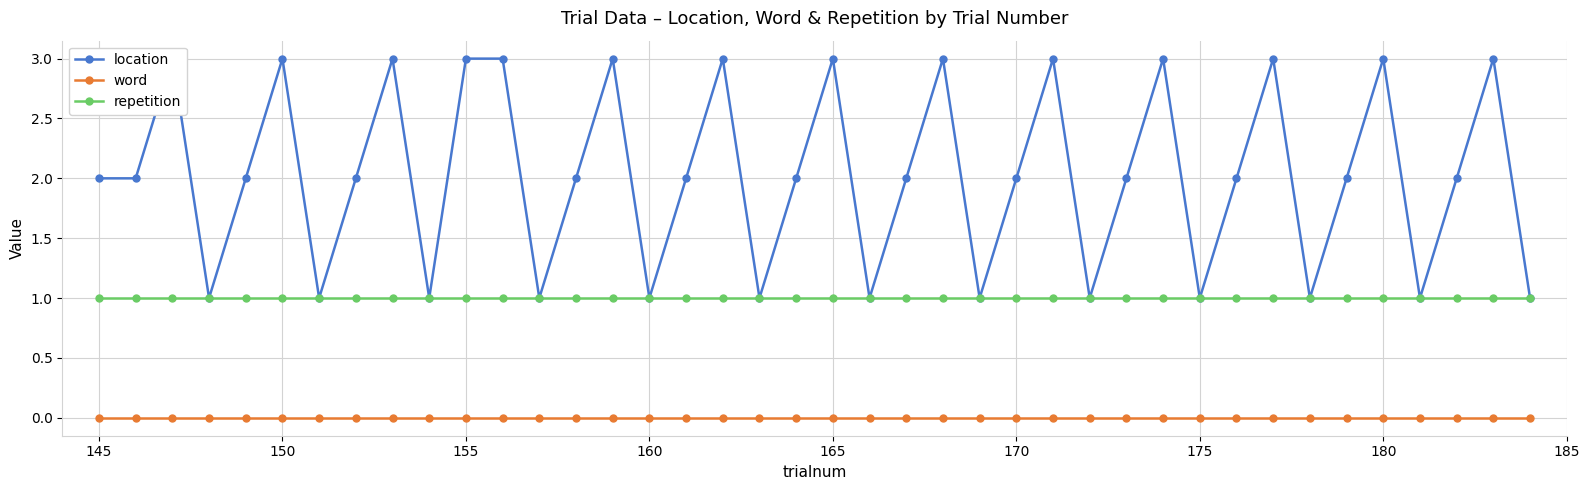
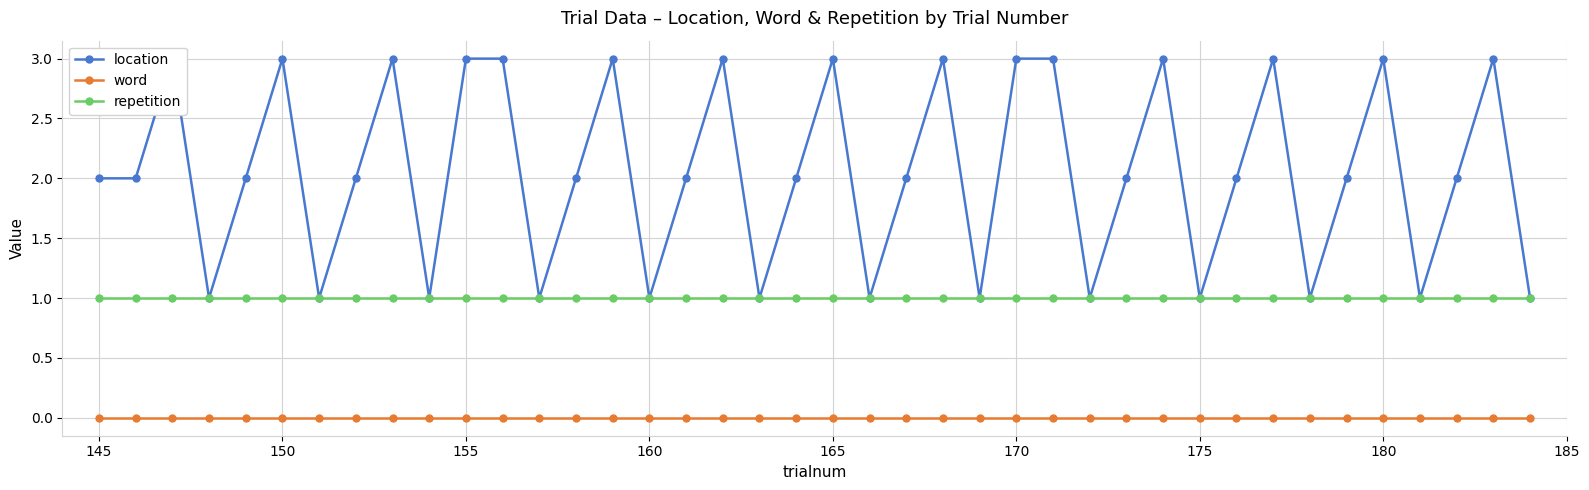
location, 170: 2 -> 3
